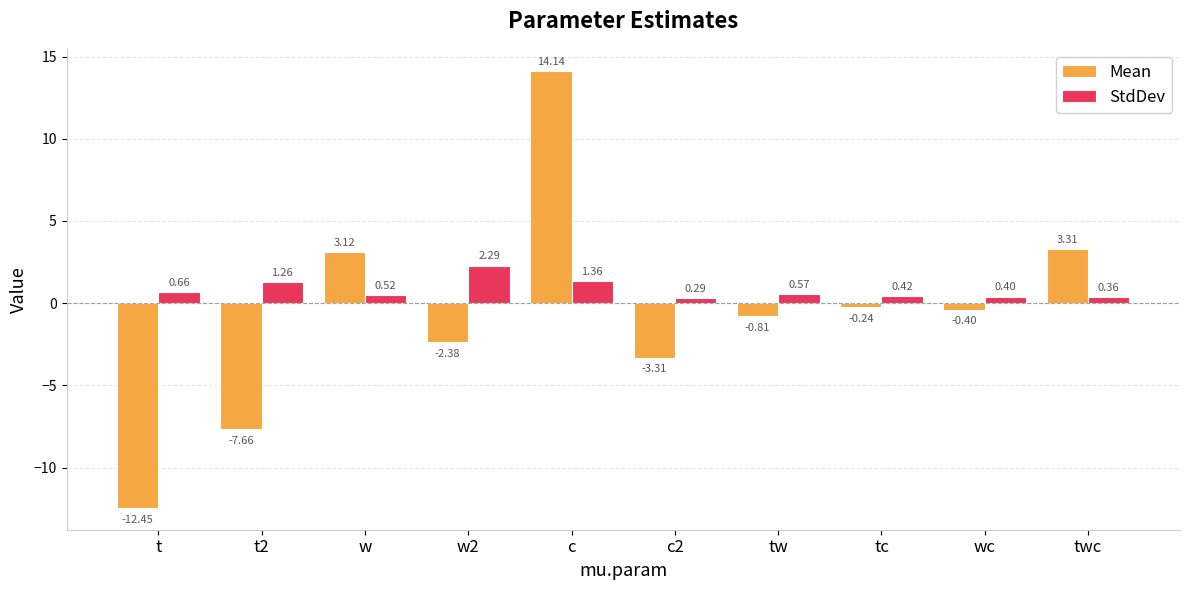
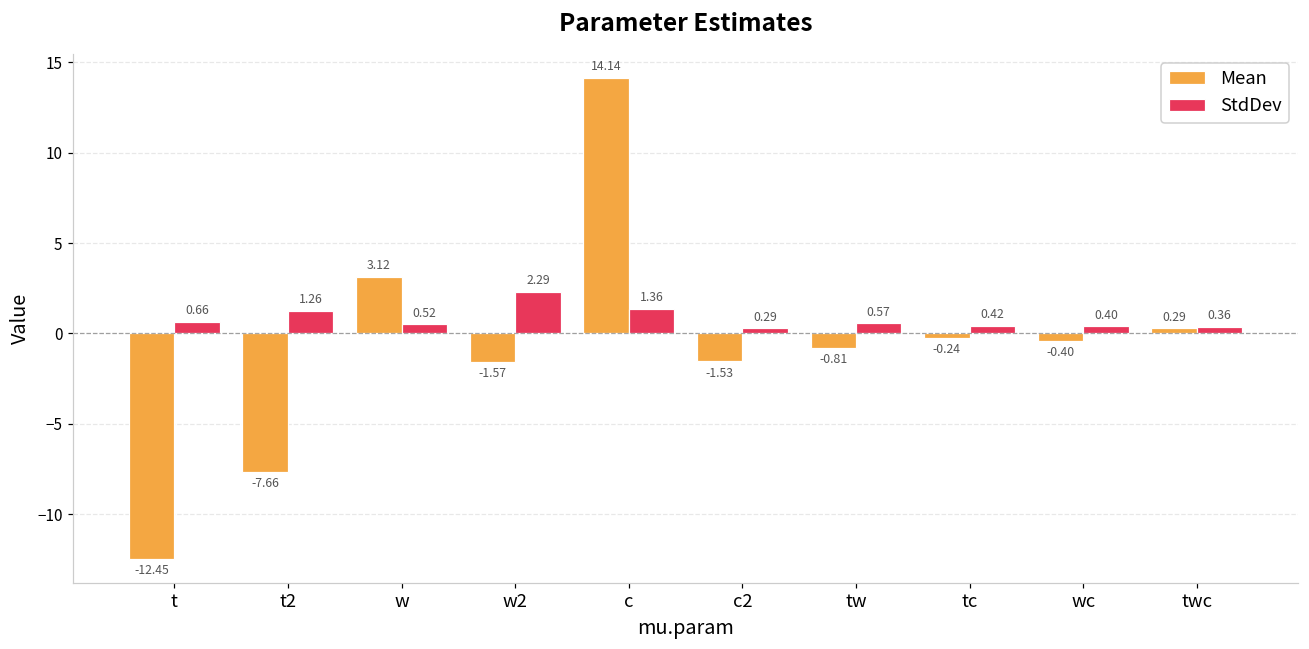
Mean, w2: -2.38 -> -1.57
Mean, c2: -3.31 -> -1.53
Mean, twc: 3.31 -> 0.29
